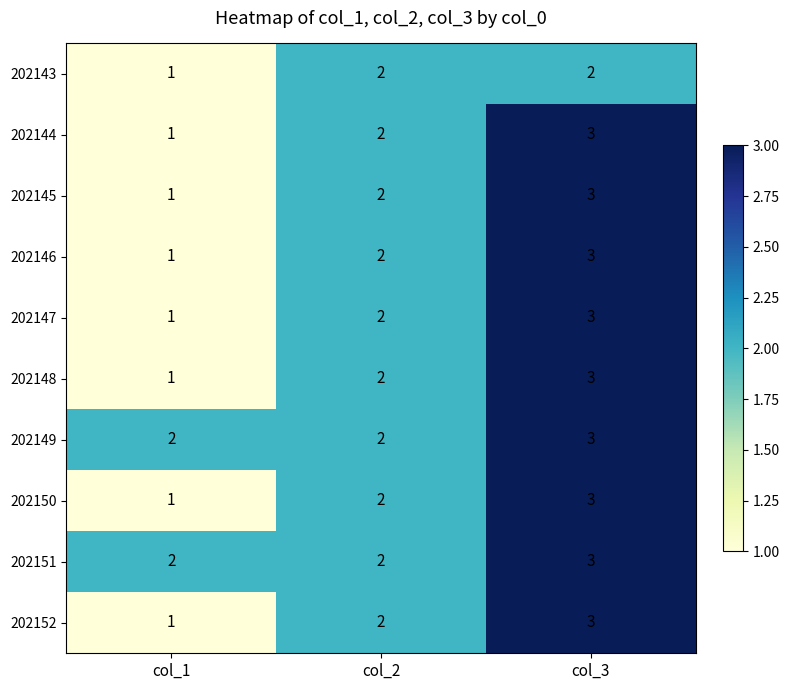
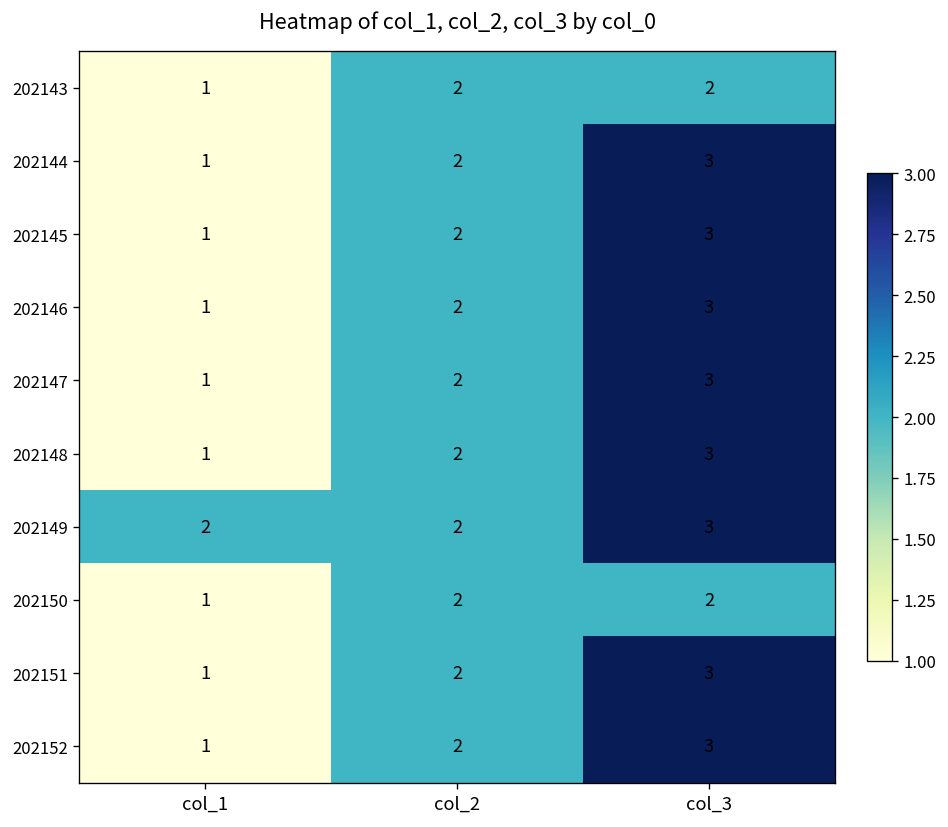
202150, col_3: 3 -> 2
202151, col_1: 2 -> 1
